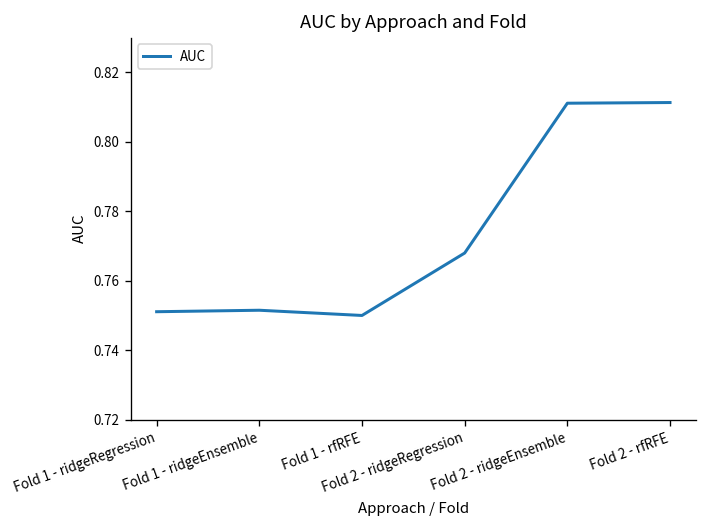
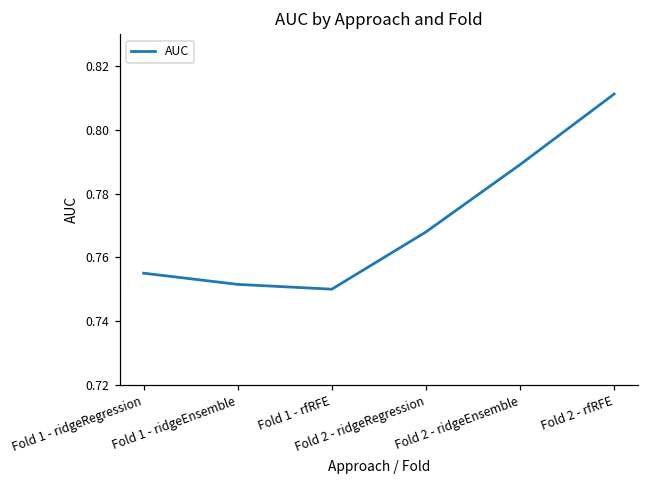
Fold 1 - ridgeRegression: 0.751 -> 0.755
Fold 2 - ridgeEnsemble: 0.811 -> 0.789
